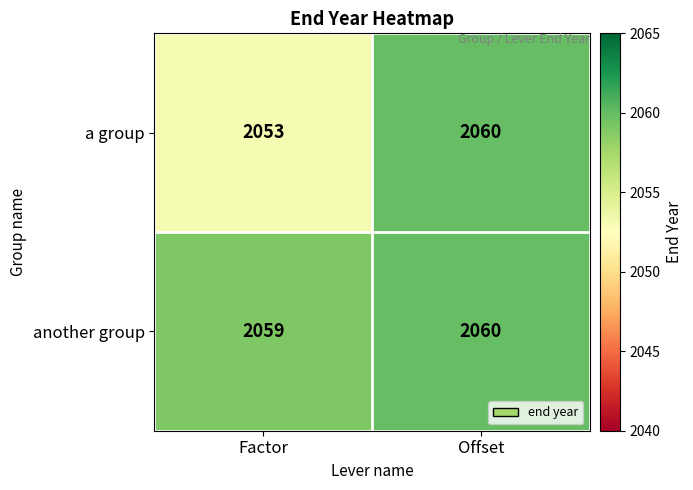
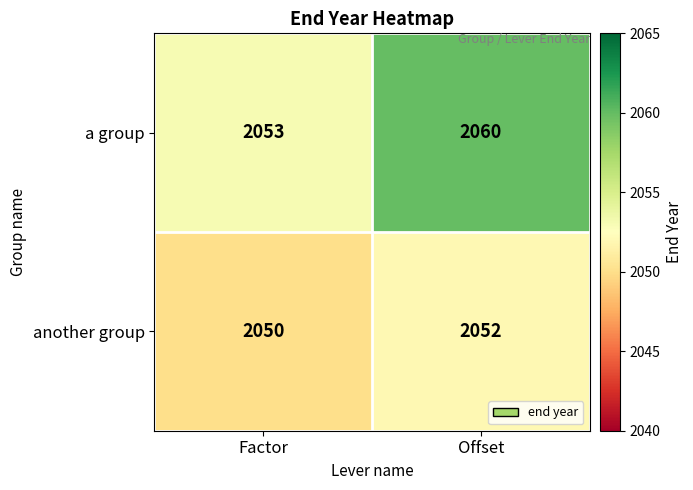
another group, Factor: 2059 -> 2050
another group, Offset: 2060 -> 2052
